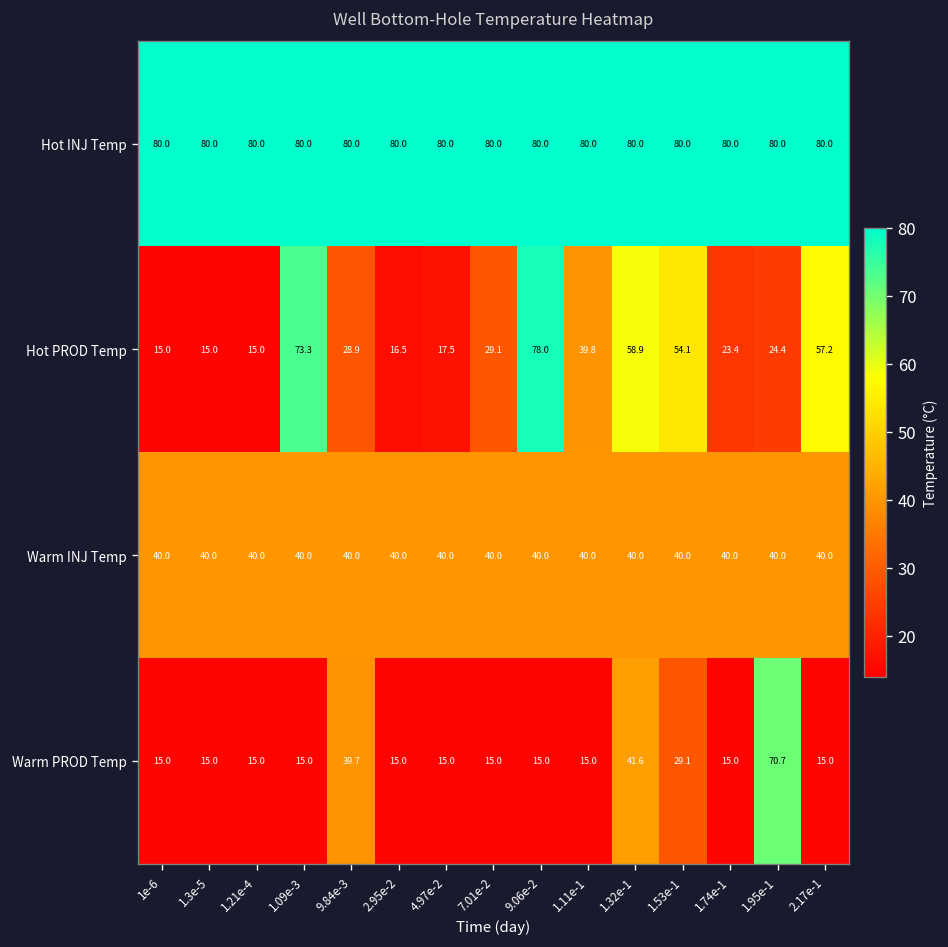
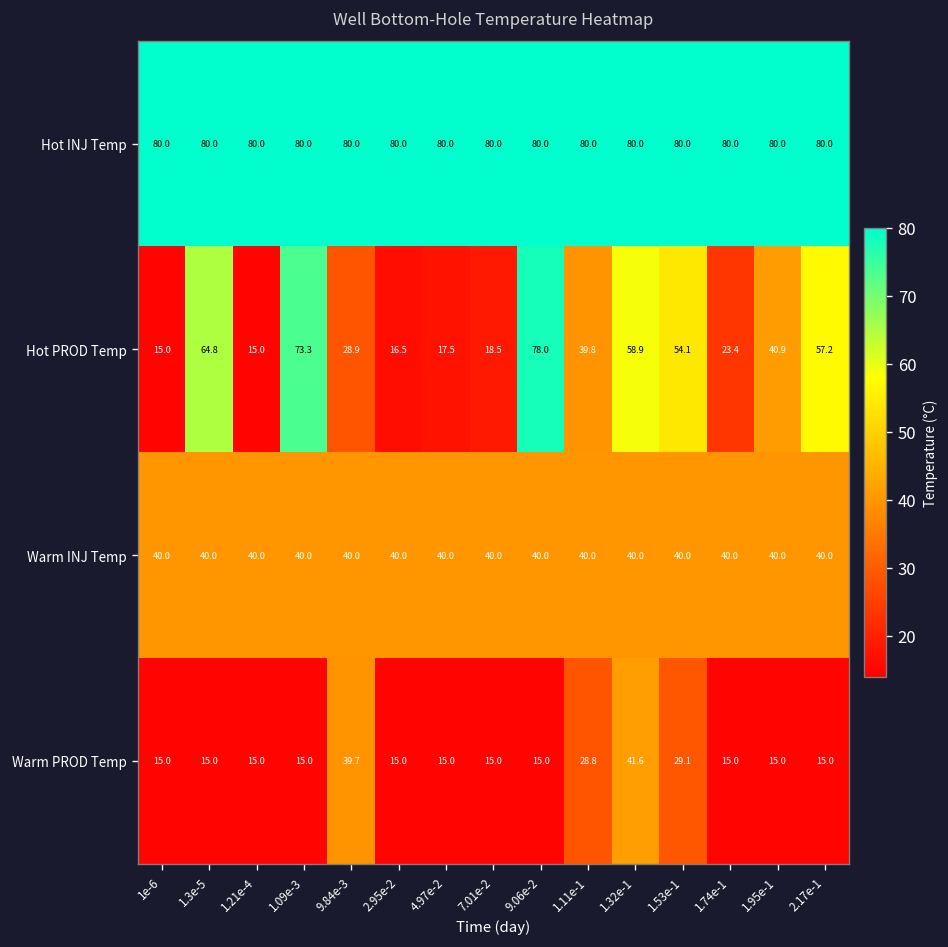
Hot PROD Temp, 1.3e-5: 15.0 -> 64.8
Hot PROD Temp, 7.01e-2: 29.1 -> 18.5
Hot PROD Temp, 1.95e-1: 24.4 -> 40.9
Warm PROD Temp, 1.11e-1: 15.0 -> 28.8
Warm PROD Temp, 1.95e-1: 70.7 -> 15.0
